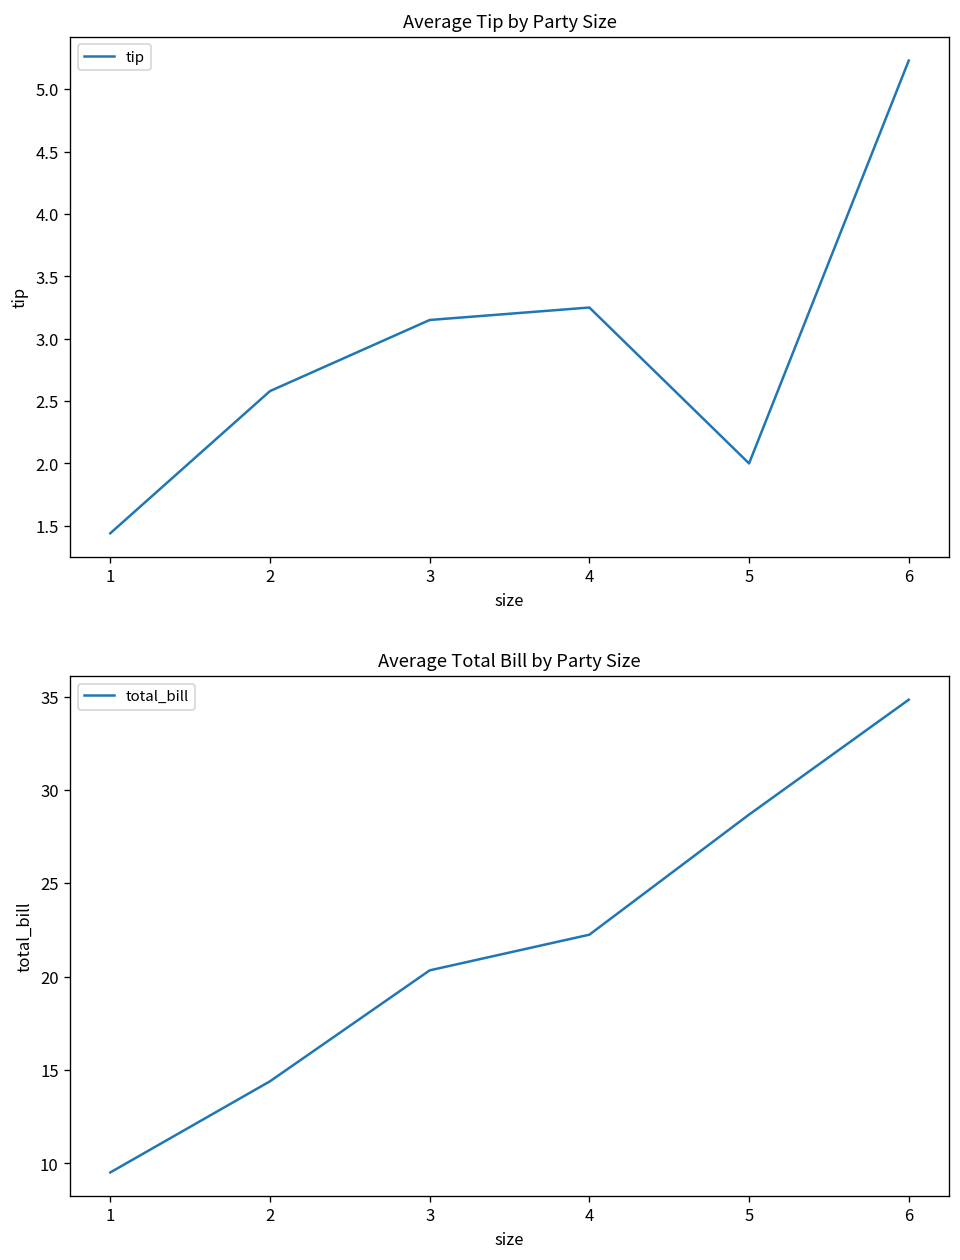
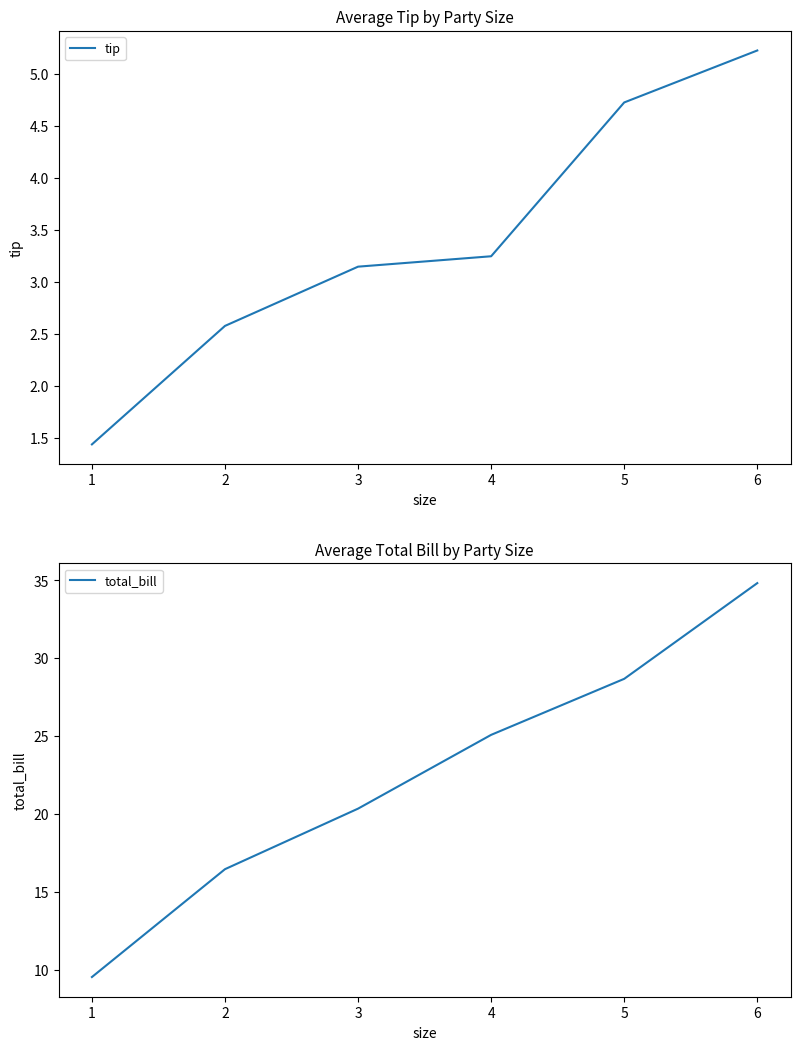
Average Tip by Party Size, 5: 2.00 -> 4.73
Average Total Bill by Party Size, 2: 14.4 -> 16.5
Average Total Bill by Party Size, 4: 22.3 -> 25.1
